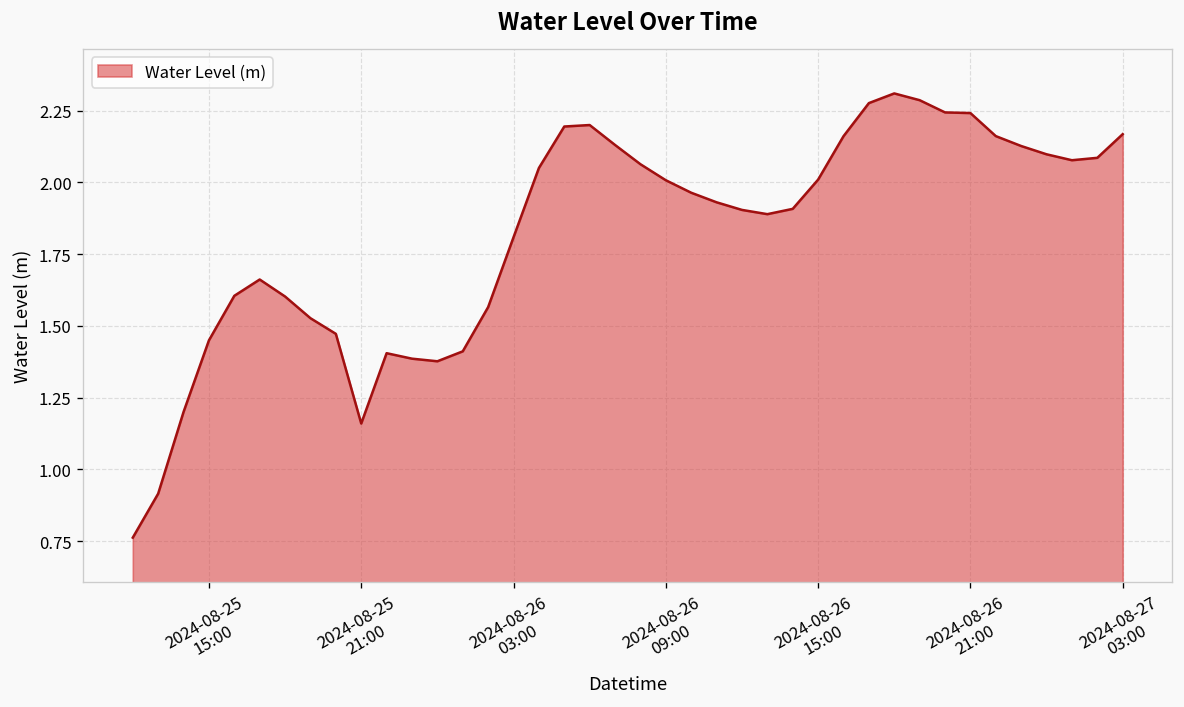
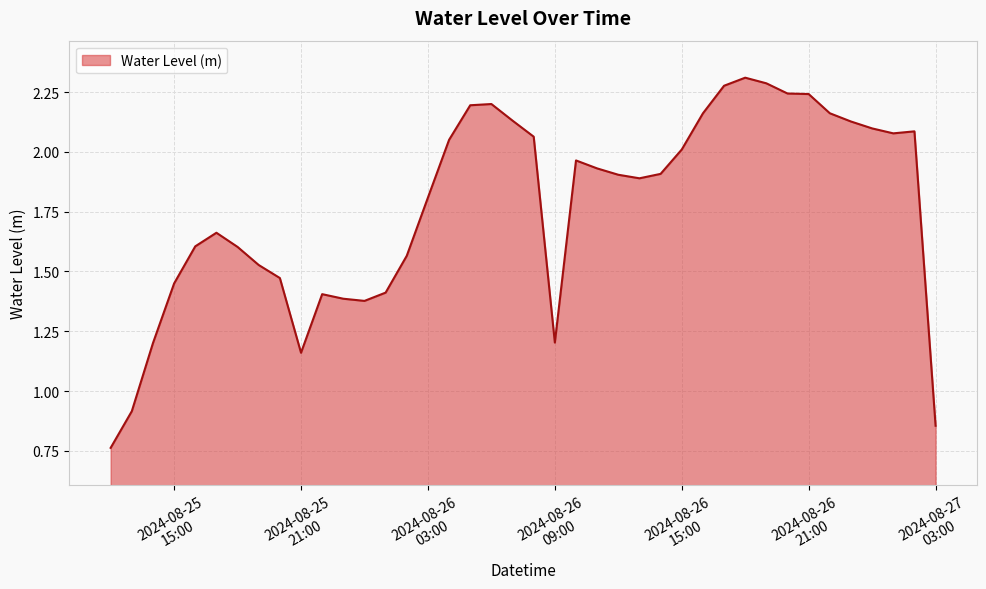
2024-08-26 09:00: 2.01 -> 1.20
2024-08-27 03:00: 2.17 -> 0.85
